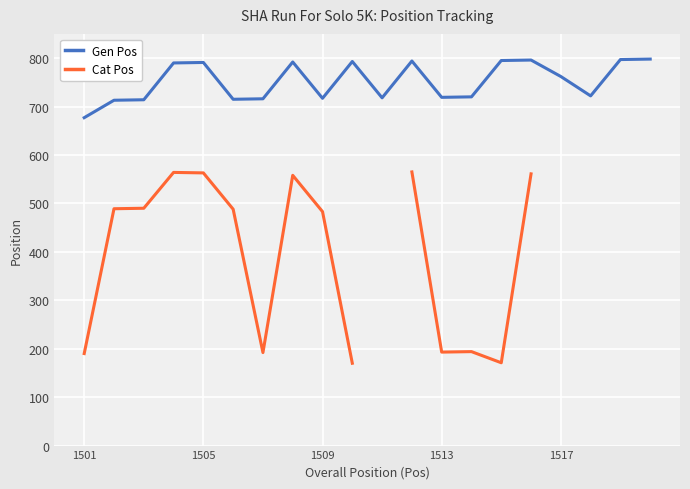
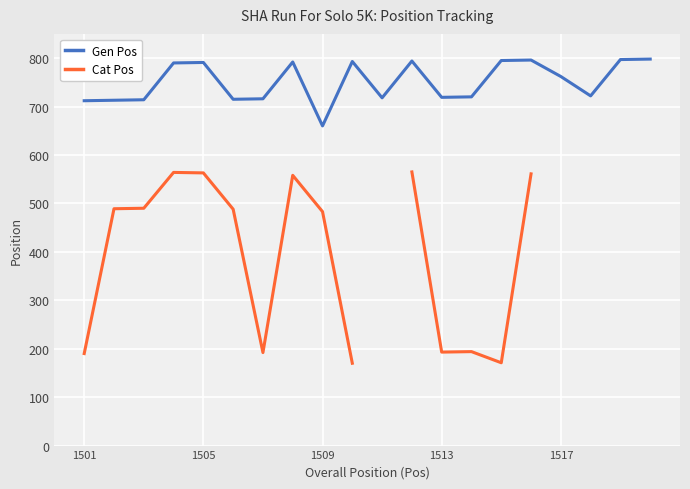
Gen Pos, 1501: 680 -> 710
Gen Pos, 1509: 720 -> 660
